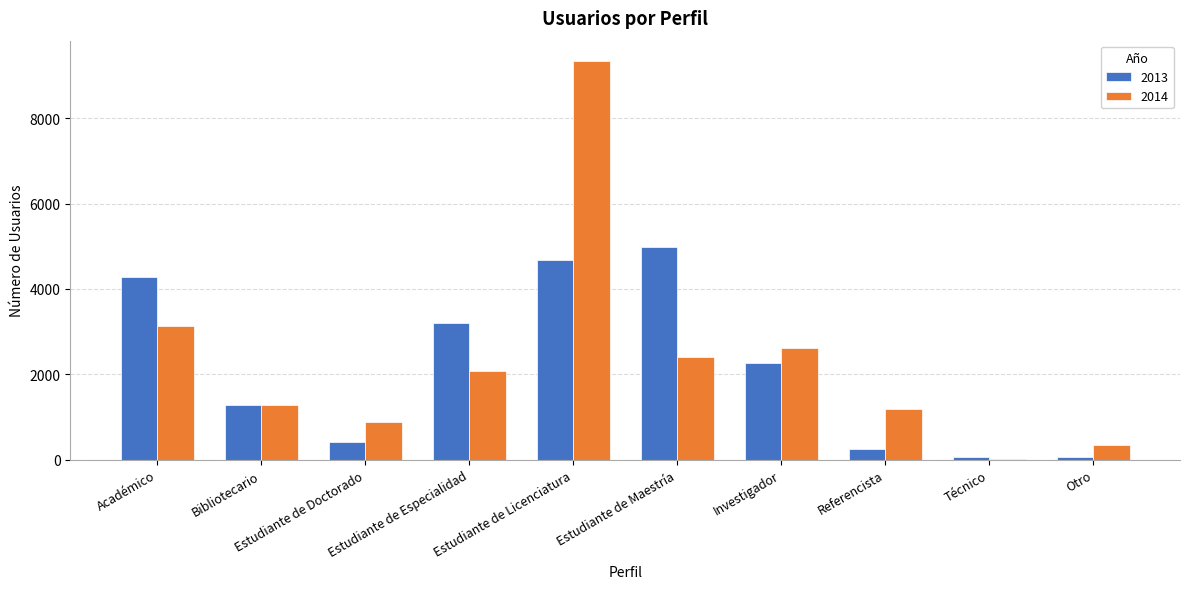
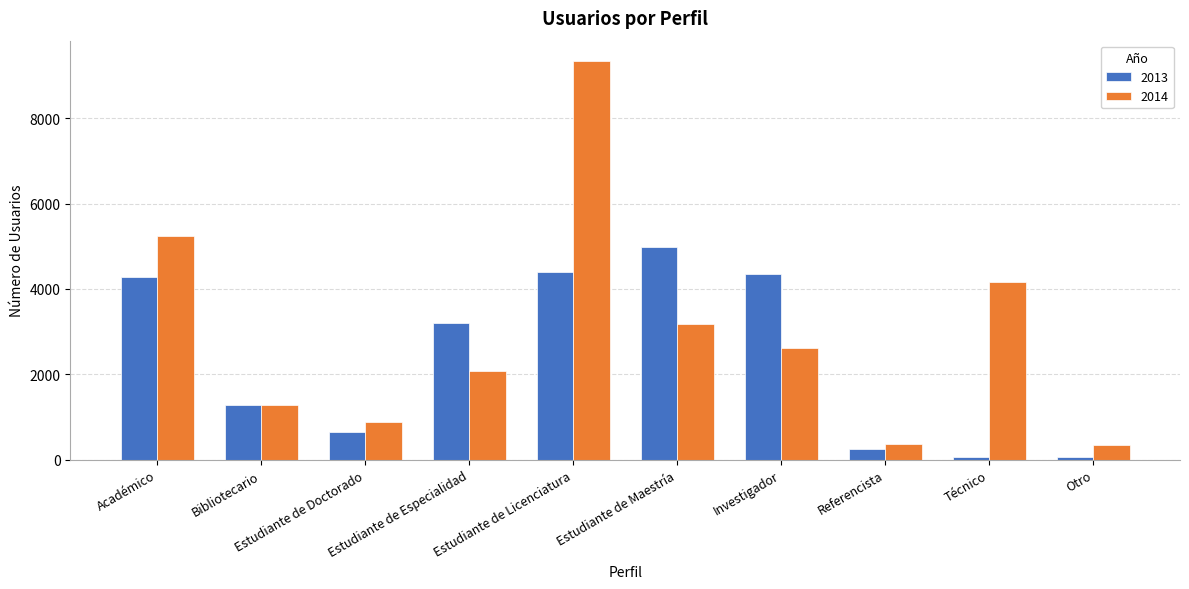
2014, Académico: 3100 -> 5200
2013, Estudiante de Doctorado: 400 -> 700
2013, Estudiante de Licenciatura: 4700 -> 4400
2014, Estudiante de Maestría: 2400 -> 3200
2013, Investigador: 2300 -> 4400
2014, Referencista: 1200 -> 400
2014, Técnico: 0 -> 4200
